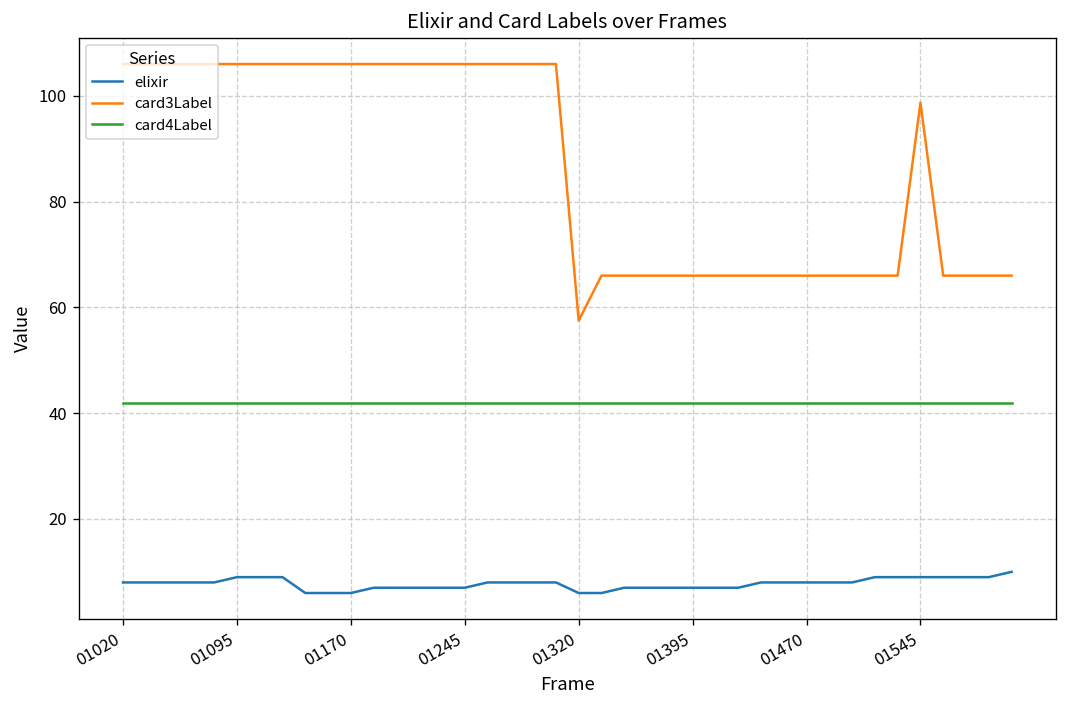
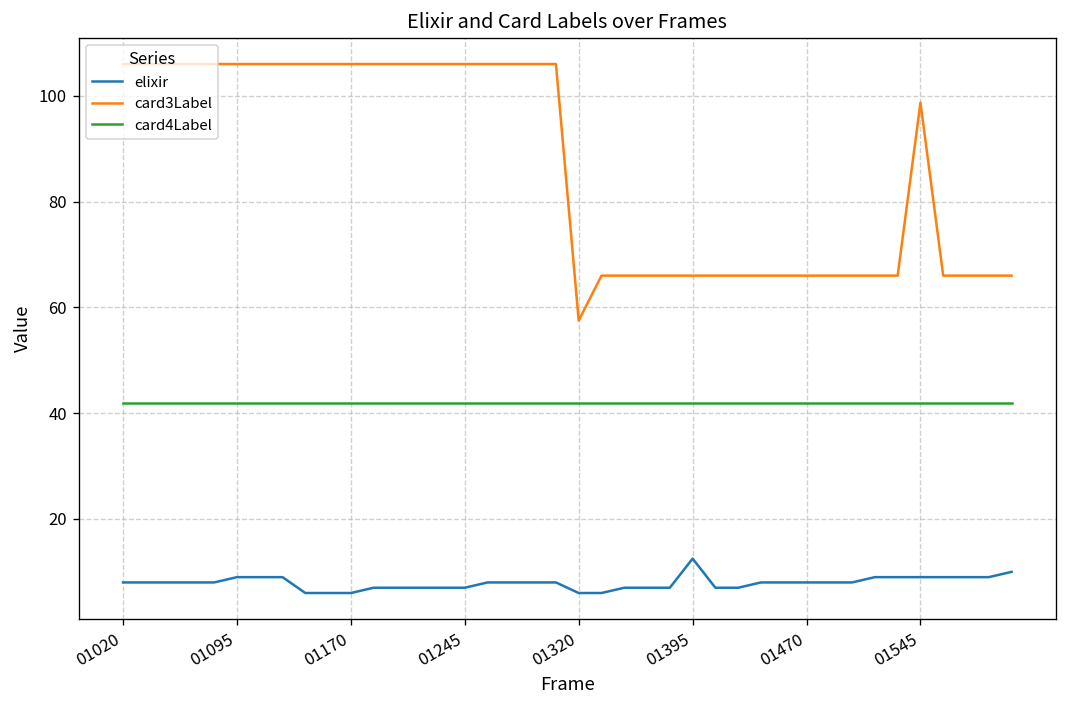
elixir, 01395: 7 -> 13
